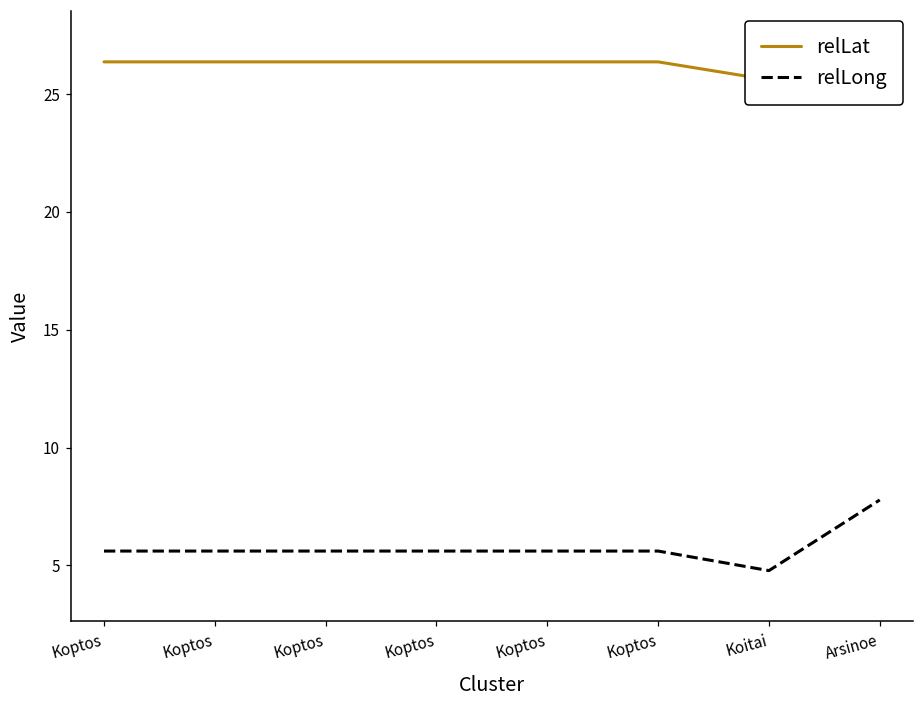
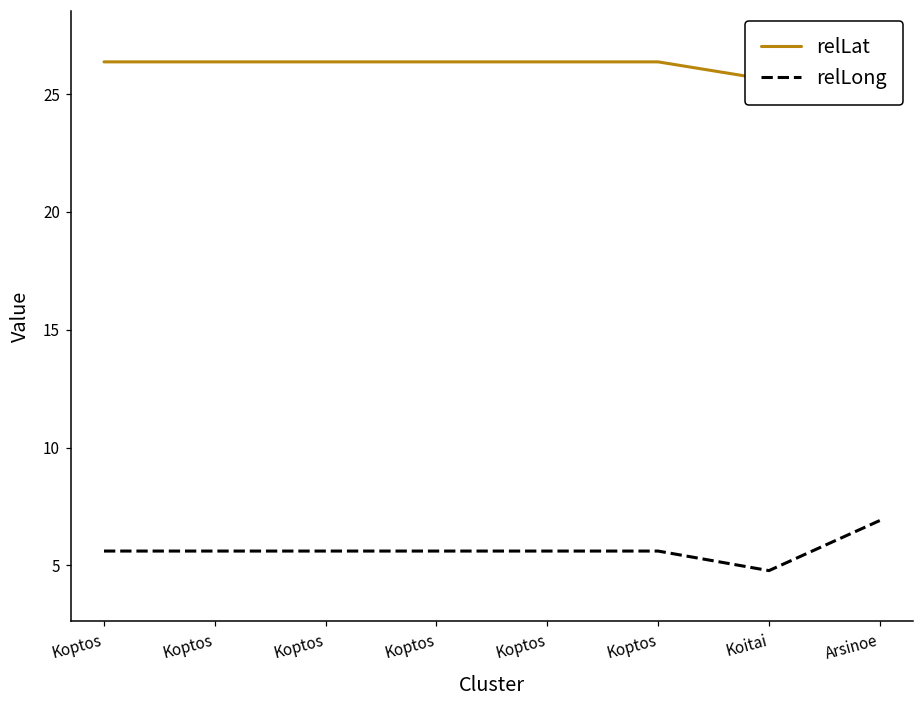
relLong, Arsinoe: 7.8 -> 6.9
